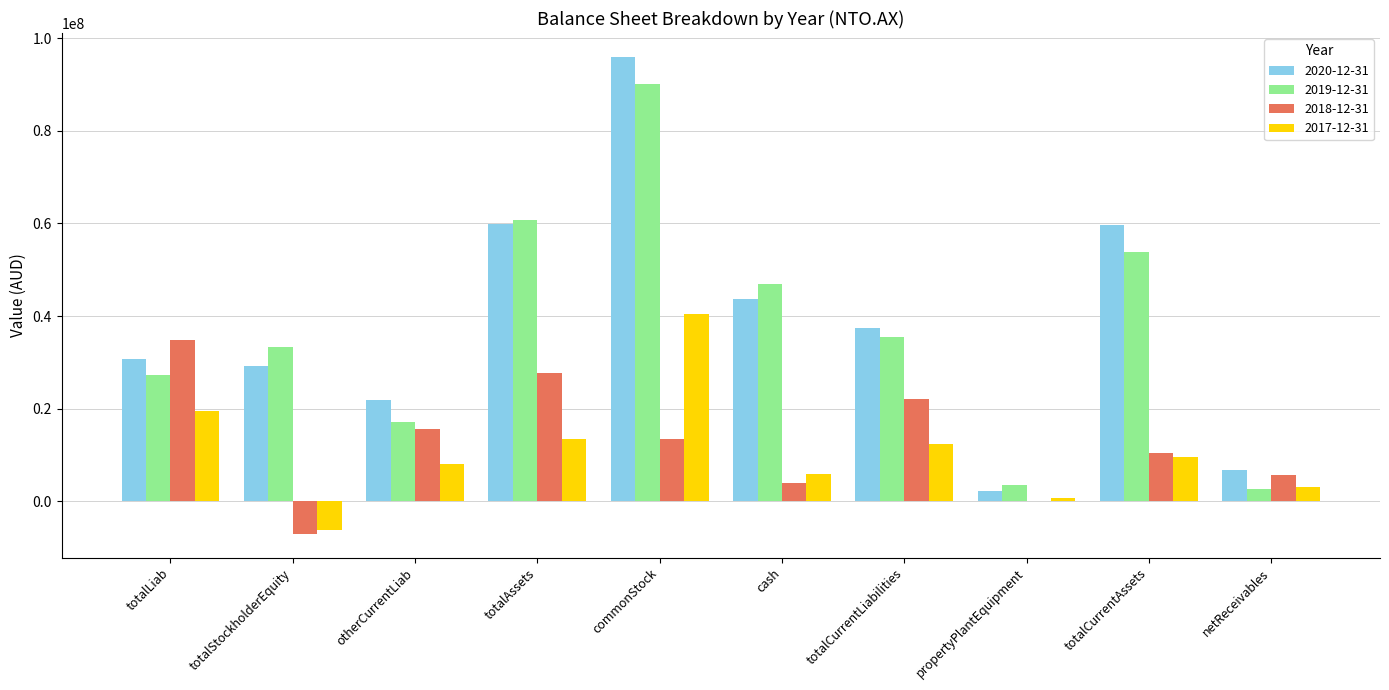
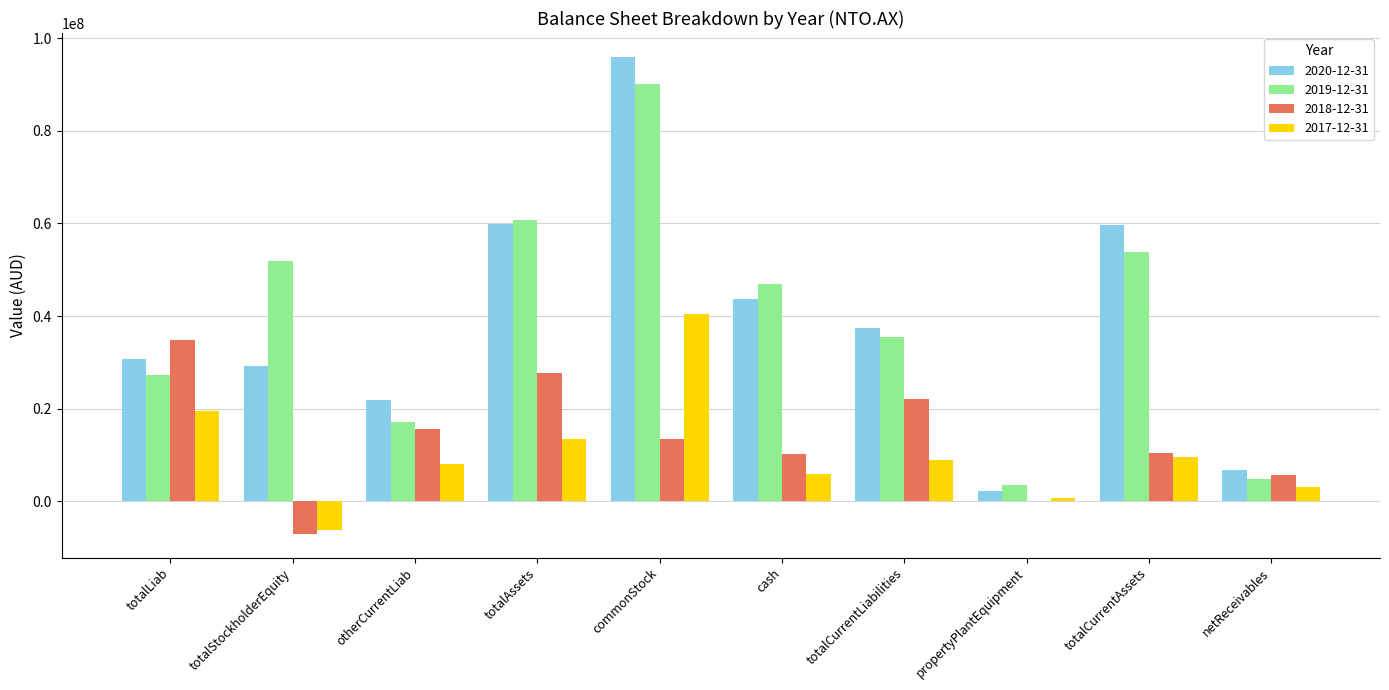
2019-12-31, totalStockholderEquity: 33000000 -> 52000000
2018-12-31, cash: 4000000 -> 10000000
2017-12-31, totalCurrentLiabilities: 12000000 -> 9000000
2019-12-31, netReceivables: 3000000 -> 5000000
